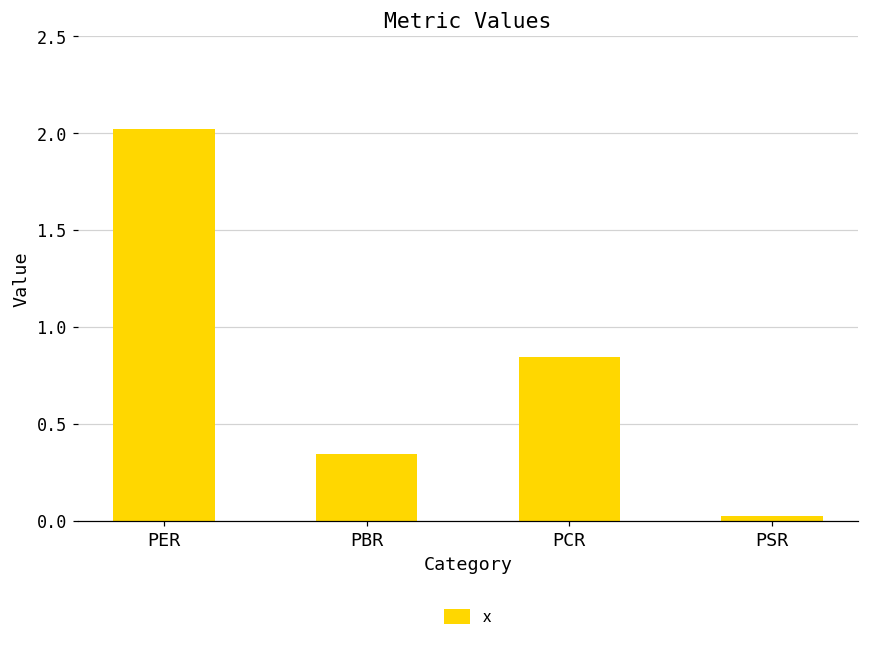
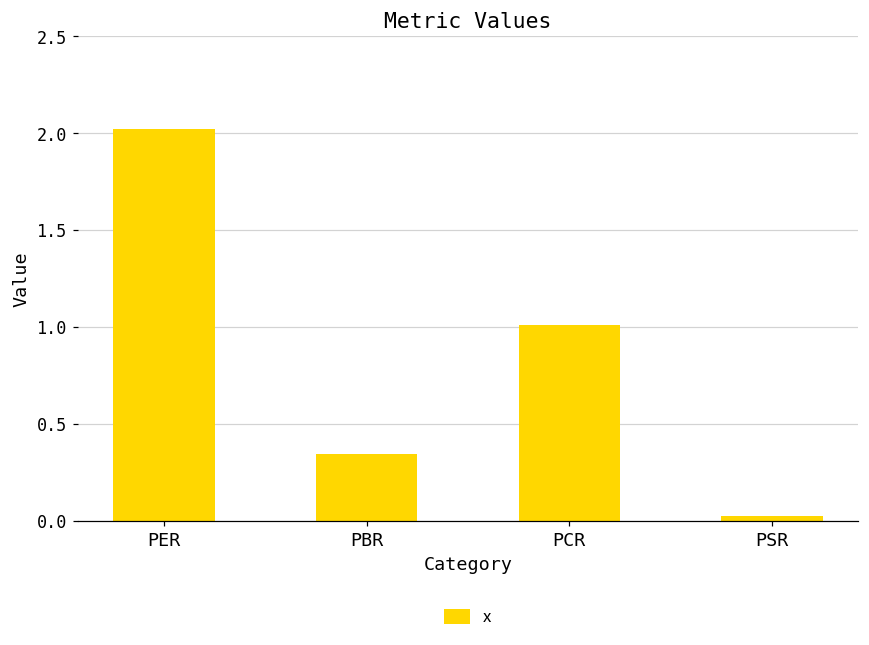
PCR: 0.84 -> 1.01
